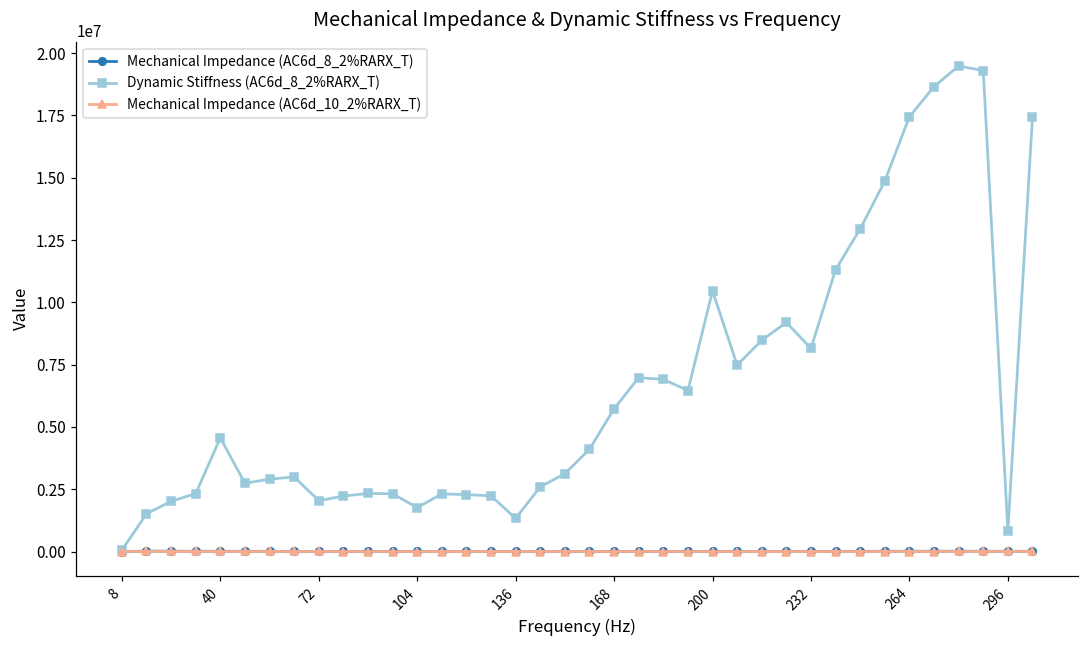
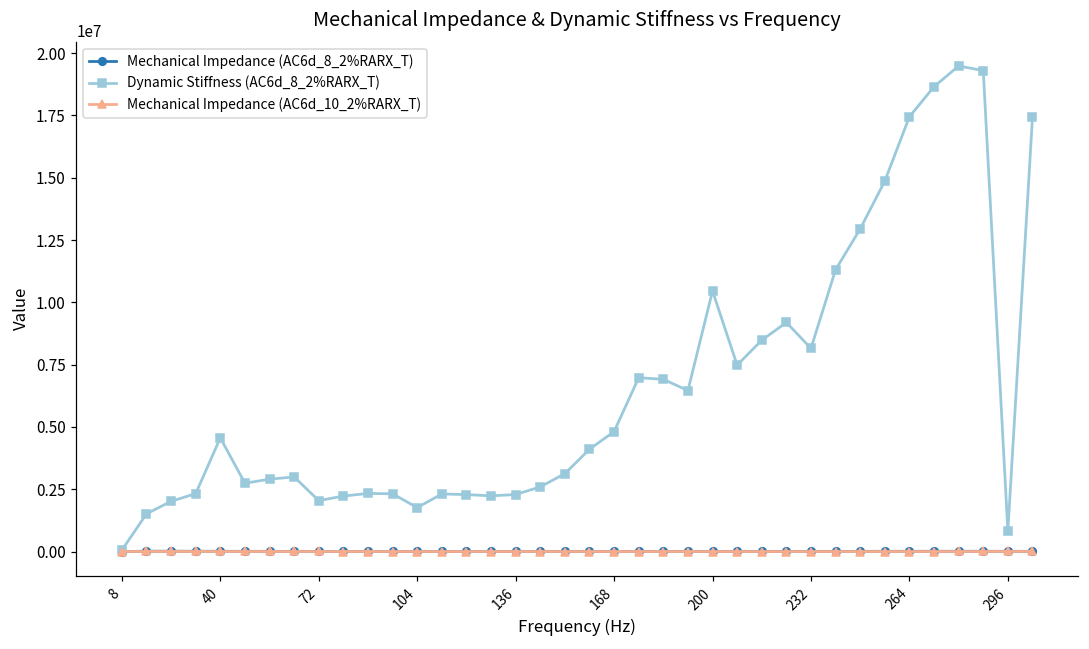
Dynamic Stiffness (AC6d_8_2%RARX_T), 136: 1300000 -> 2300000
Dynamic Stiffness (AC6d_8_2%RARX_T), 168: 5700000 -> 4800000
